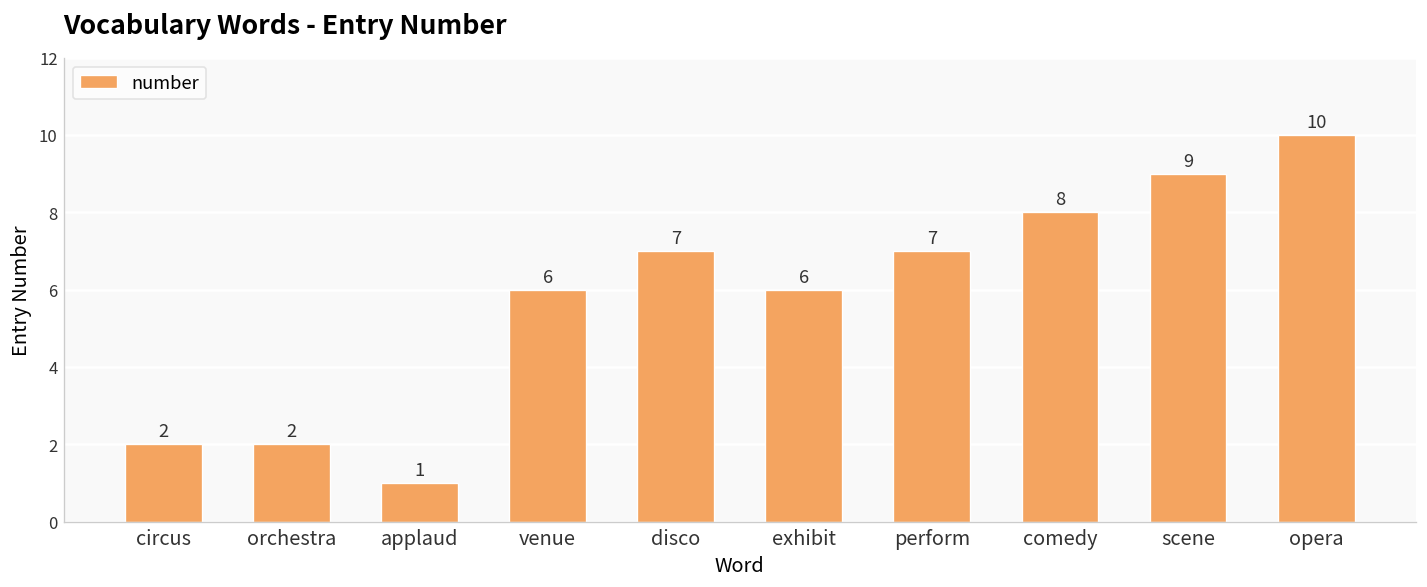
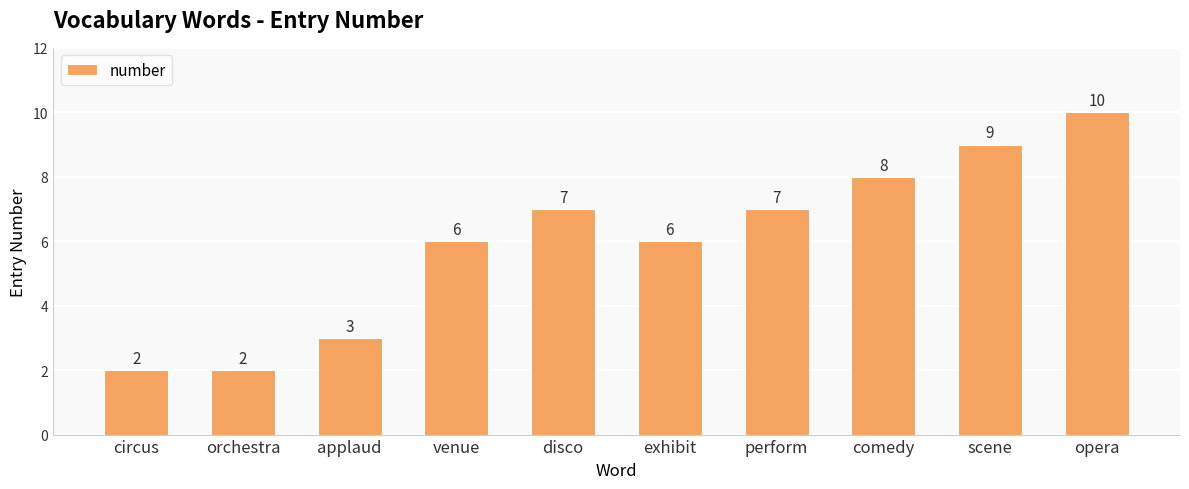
applaud: 1 -> 3
